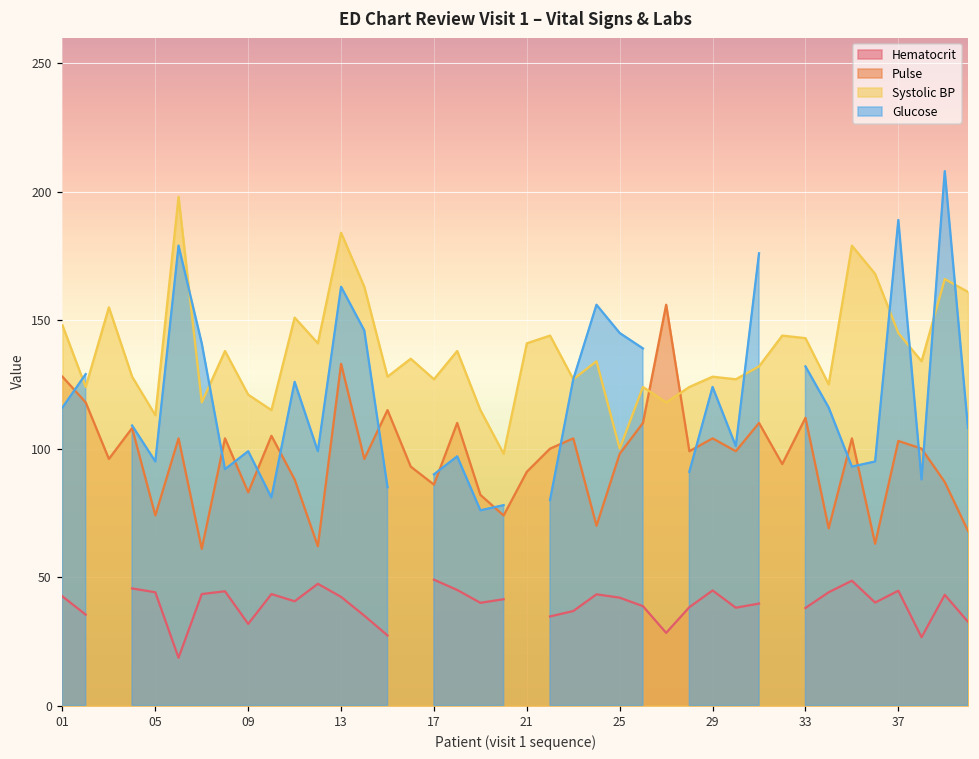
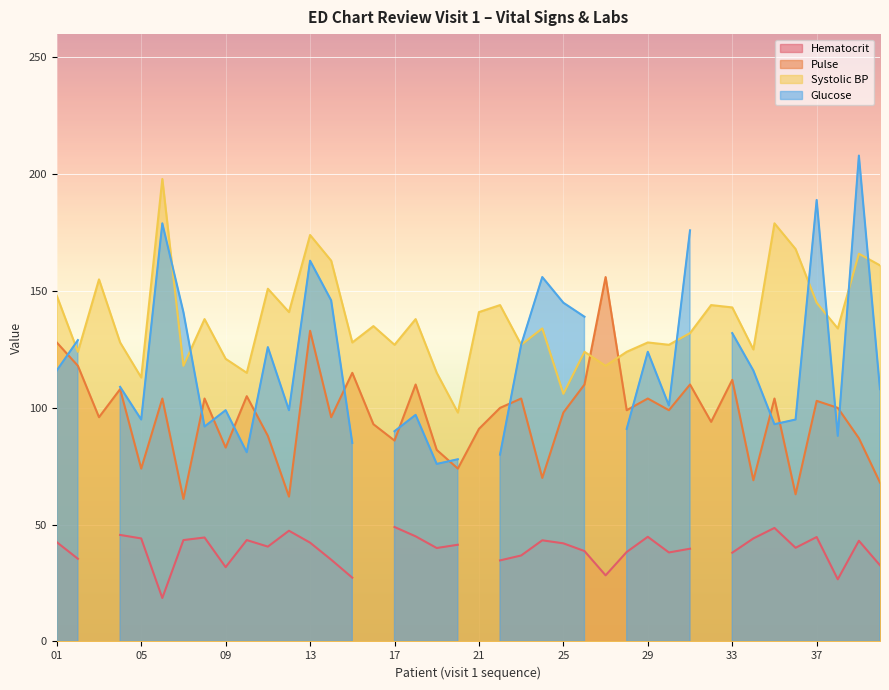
Systolic BP, 13: 184 -> 174
Systolic BP, 25: 100 -> 106
